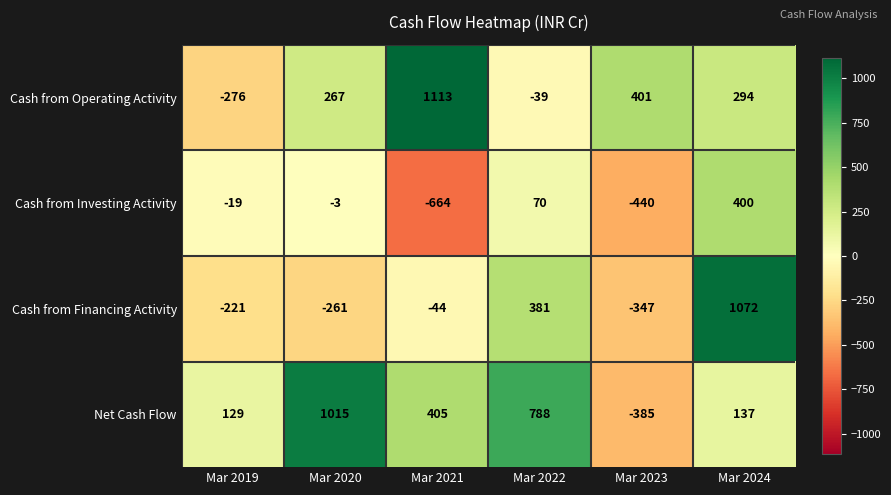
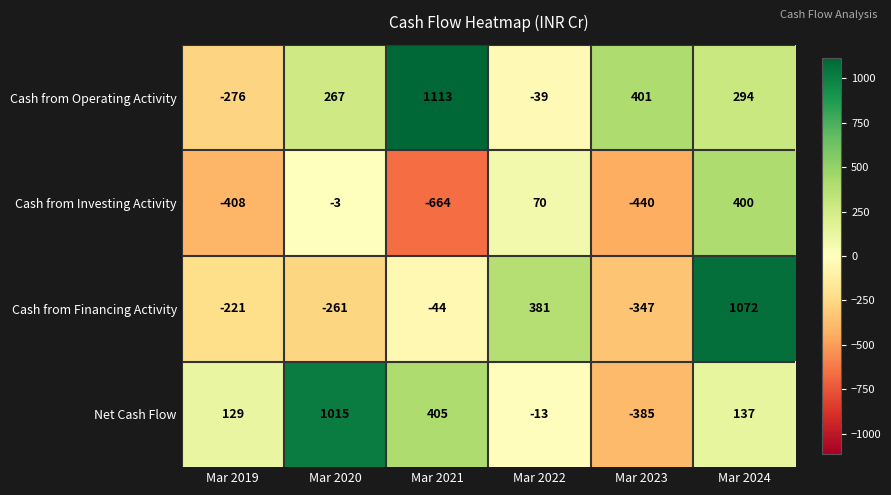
Cash from Investing Activity, Mar 2019: -19 -> -408
Net Cash Flow, Mar 2022: 788 -> -13
